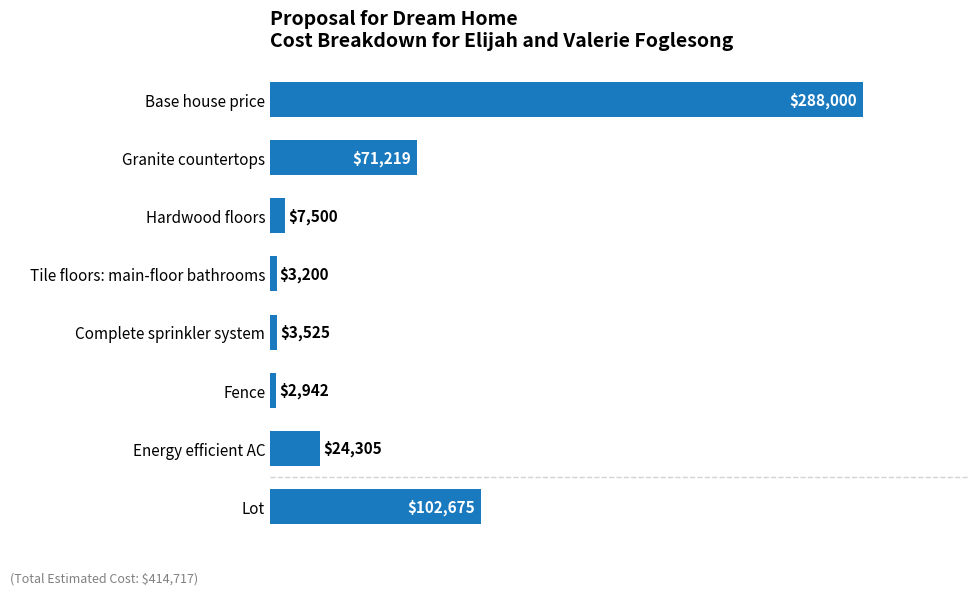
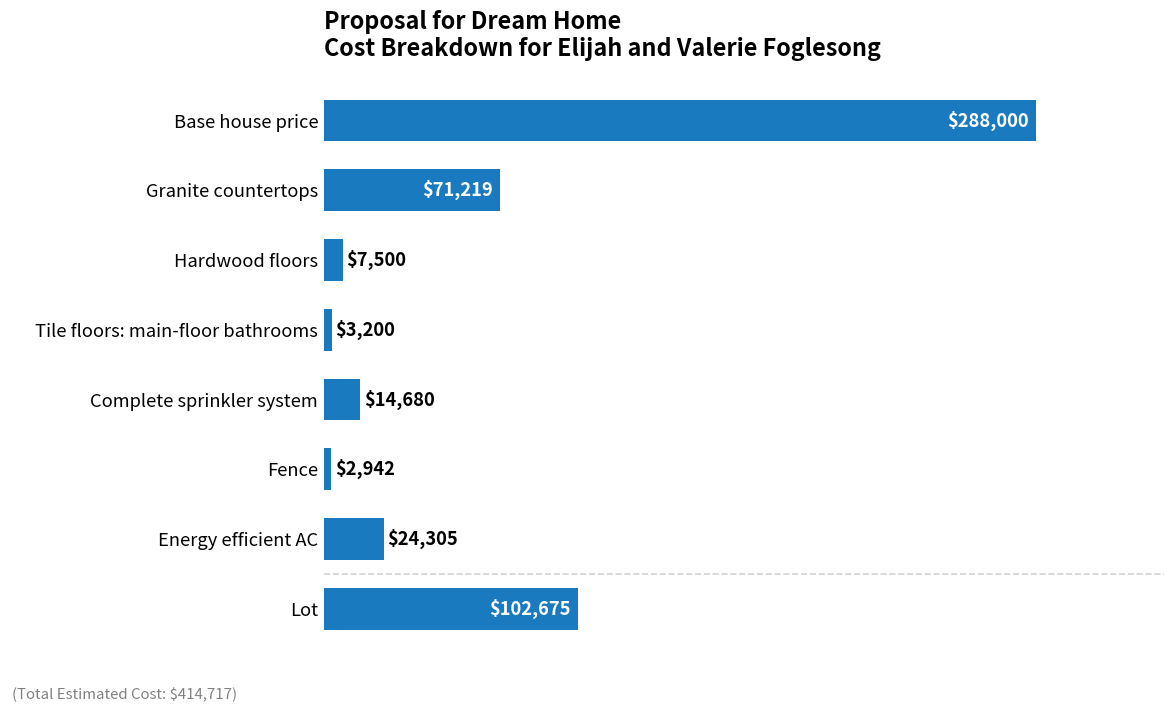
Complete sprinkler system: $3,525 -> $14,680
